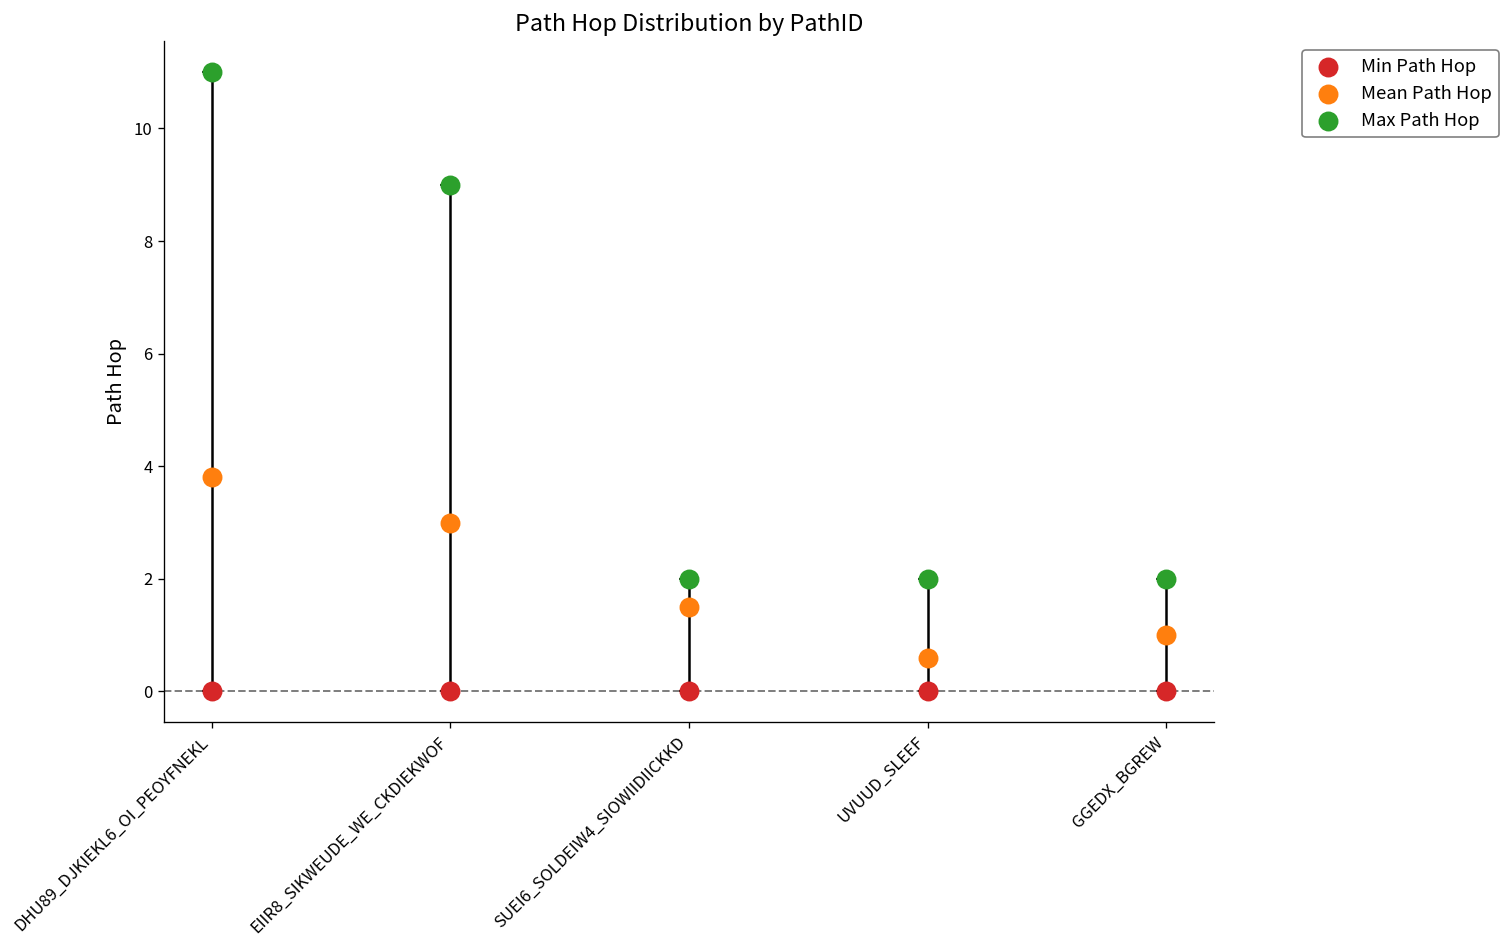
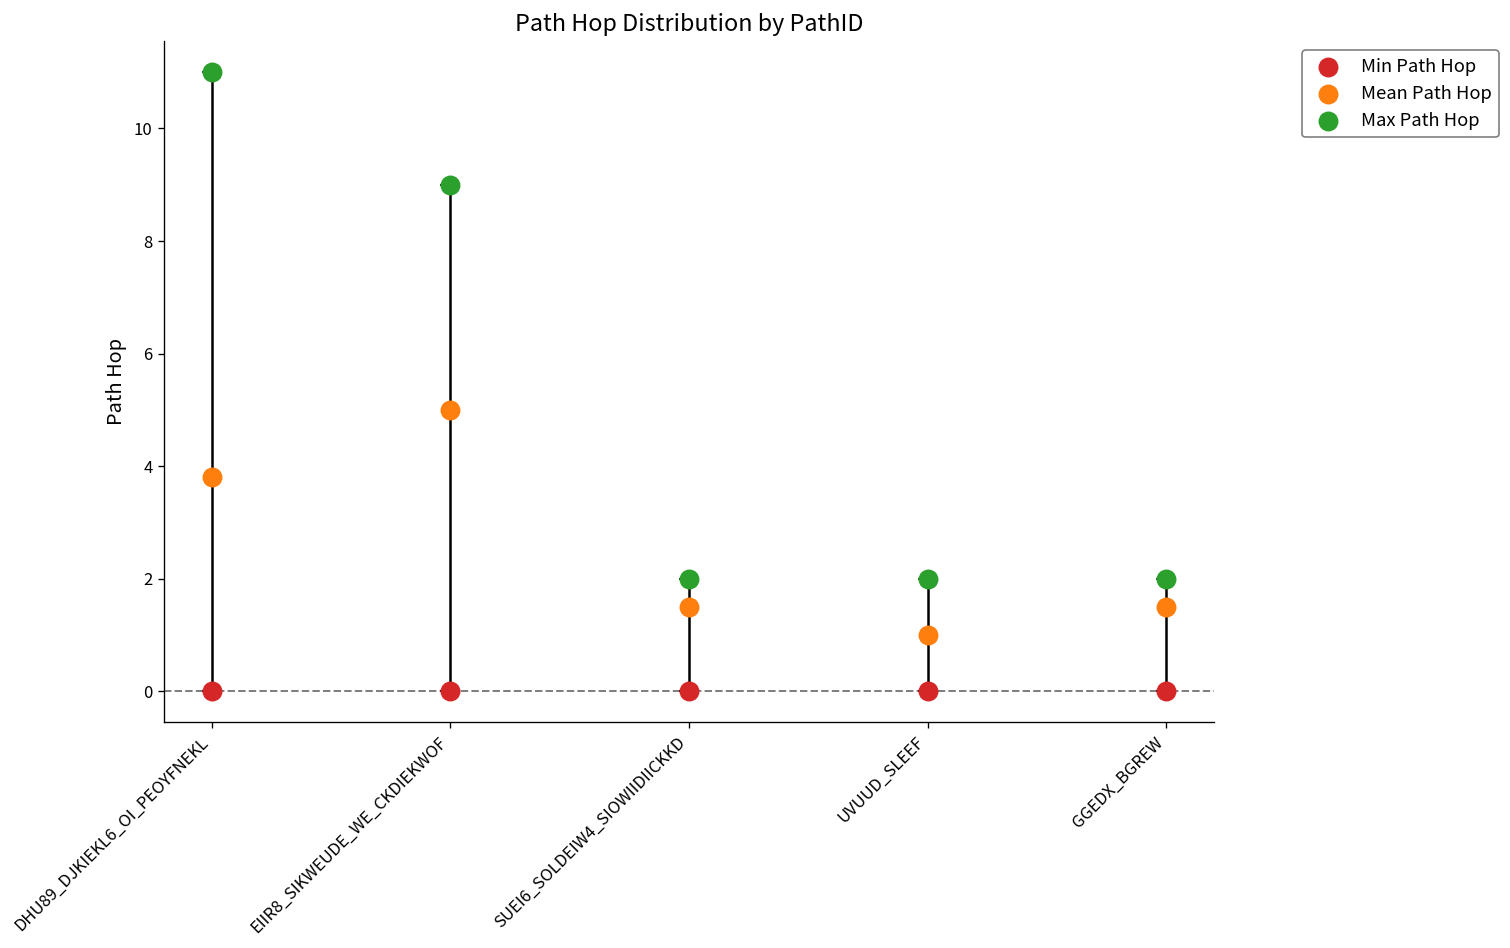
Mean Path Hop, EIIR8_SIKWEUDE_WE_CKDIEKWOF: 3 -> 5
Mean Path Hop, UVUUD_SLEEF: 0.6 -> 1.0
Mean Path Hop, GGEDX_BGREW: 1.0 -> 1.5
